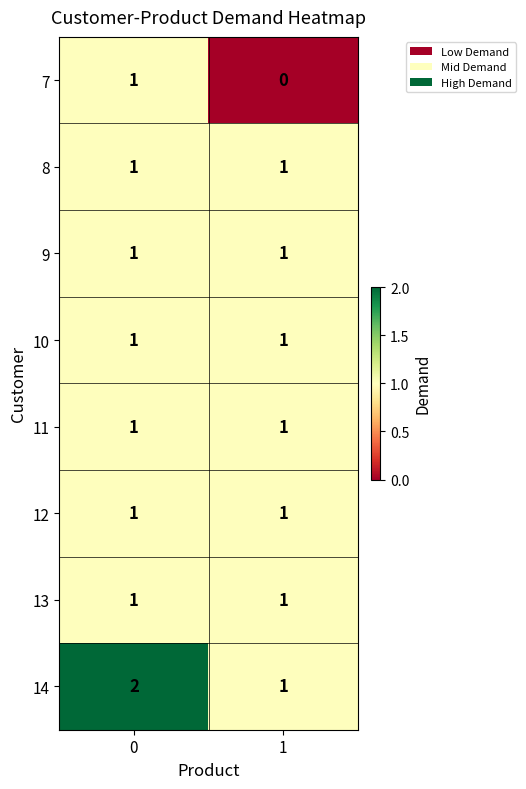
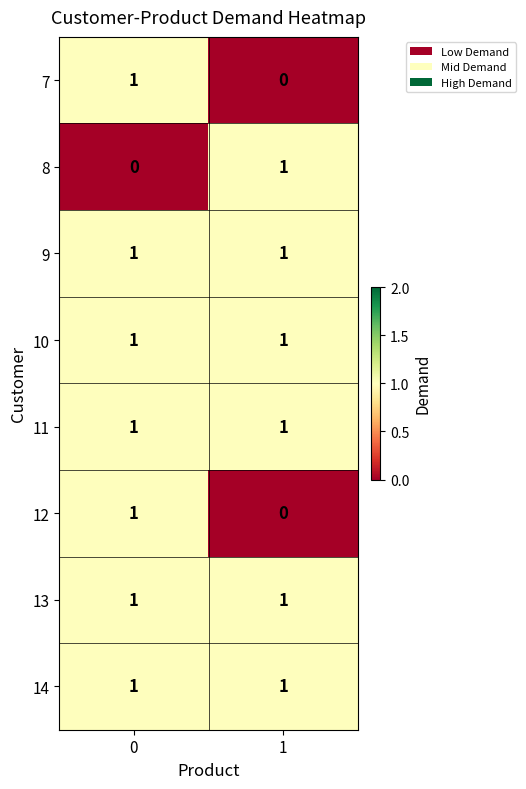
8, 0: 1 -> 0
12, 1: 1 -> 0
14, 0: 2 -> 1
